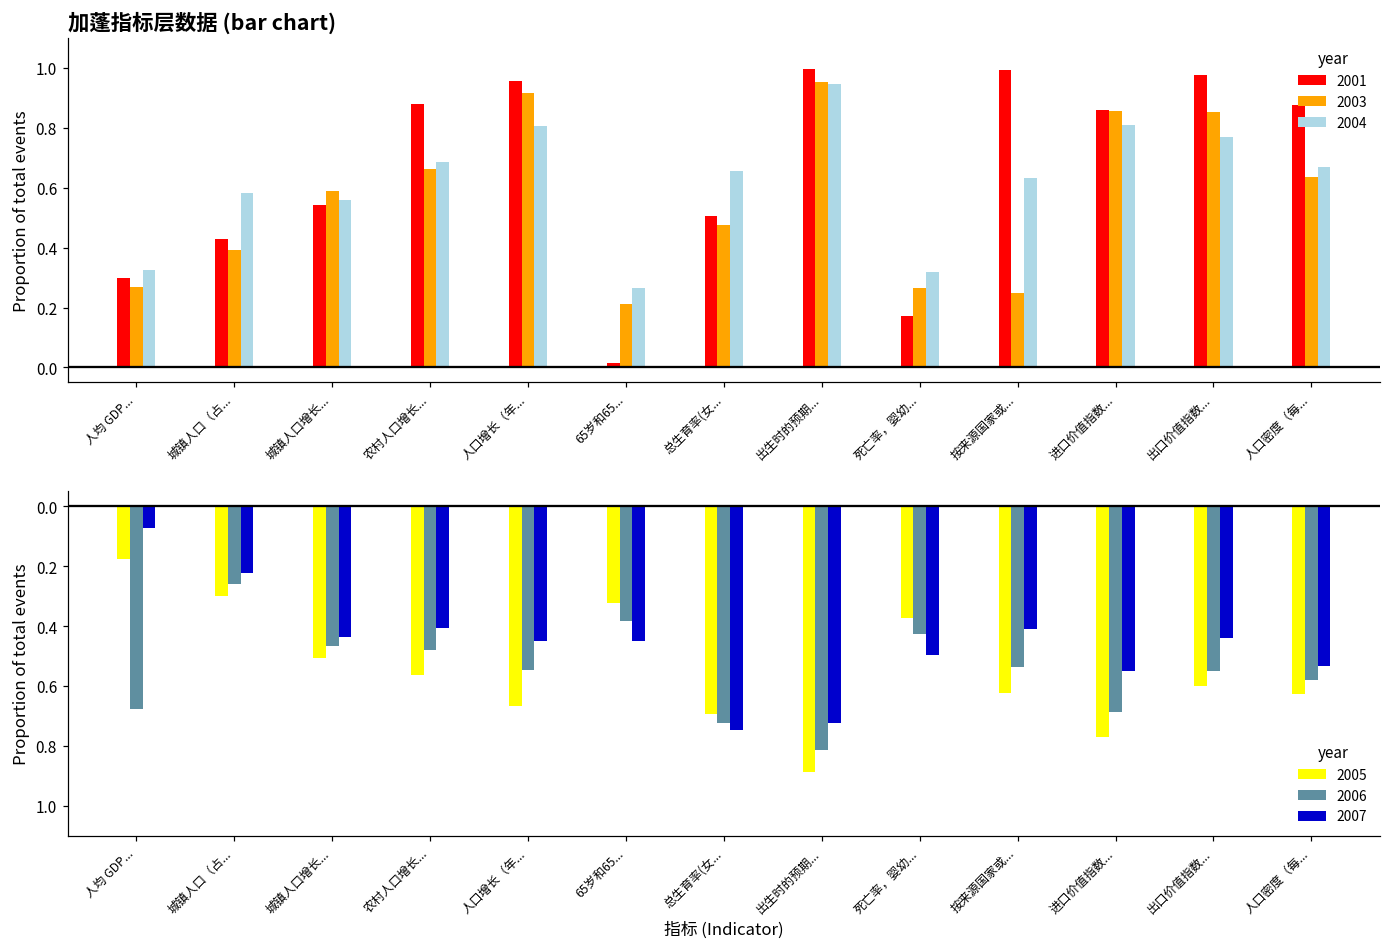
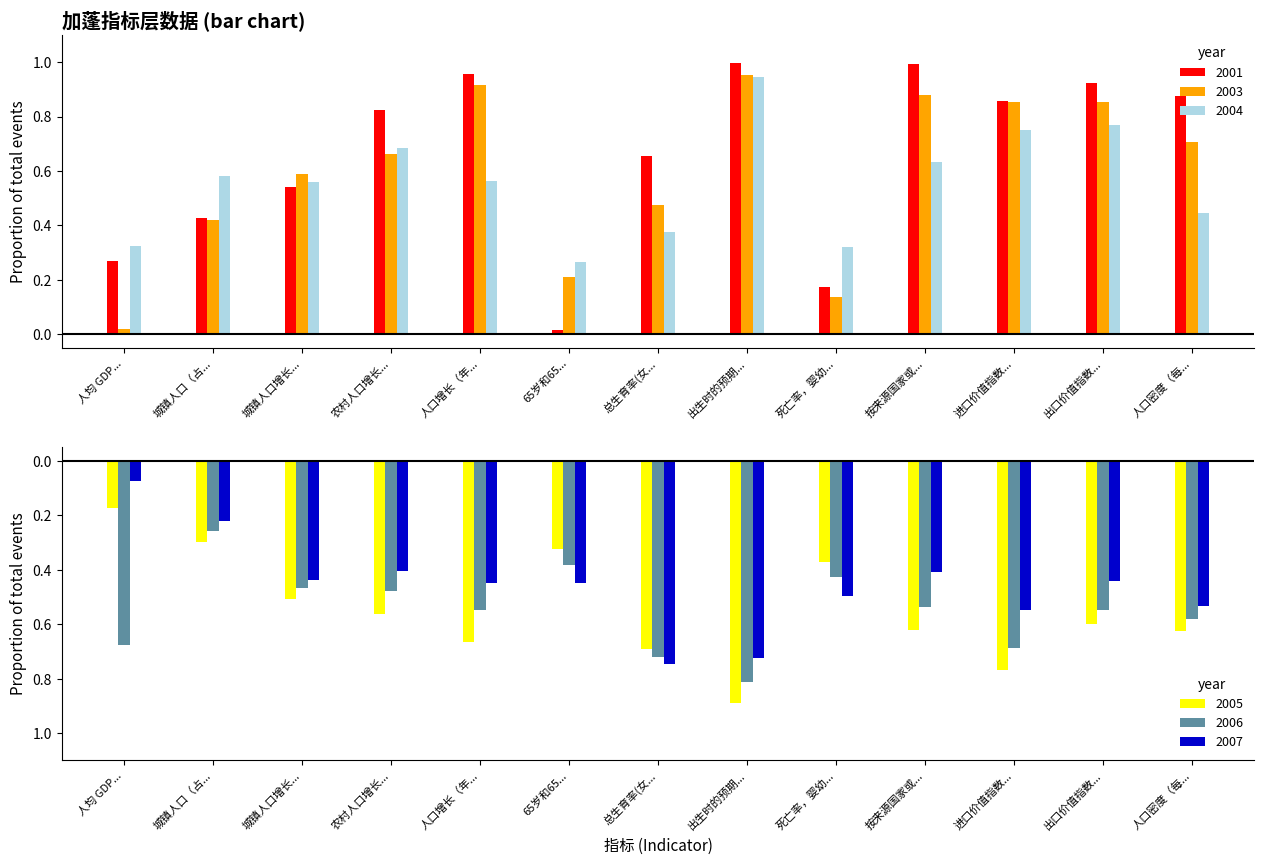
加蓬指标层数据 (bar chart), 2001, 人均 GDP...: 0.30 -> 0.27
加蓬指标层数据 (bar chart), 2003, 人均 GDP...: 0.27 -> 0.02
加蓬指标层数据 (bar chart), 2003, 城镇人口（占...: 0.39 -> 0.42
加蓬指标层数据 (bar chart), 2001, 农村人口增长...: 0.88 -> 0.82
加蓬指标层数据 (bar chart), 2004, 人口增长（年...: 0.81 -> 0.56
加蓬指标层数据 (bar chart), 2001, 总生育率(女...: 0.51 -> 0.65
加蓬指标层数据 (bar chart), 2004, 总生育率(女...: 0.66 -> 0.38
加蓬指标层数据 (bar chart), 2003, 死亡率，婴幼...: 0.27 -> 0.14
加蓬指标层数据 (bar chart), 2003, 按来源国家或...: 0.25 -> 0.88
加蓬指标层数据 (bar chart), 2004, 进口价值指数...: 0.81 -> 0.75
加蓬指标层数据 (bar chart), 2001, 出口价值指数...: 0.97 -> 0.92
加蓬指标层数据 (bar chart), 2003, 人口密度（每...: 0.64 -> 0.71
加蓬指标层数据 (bar chart), 2004, 人口密度（每...: 0.67 -> 0.44
